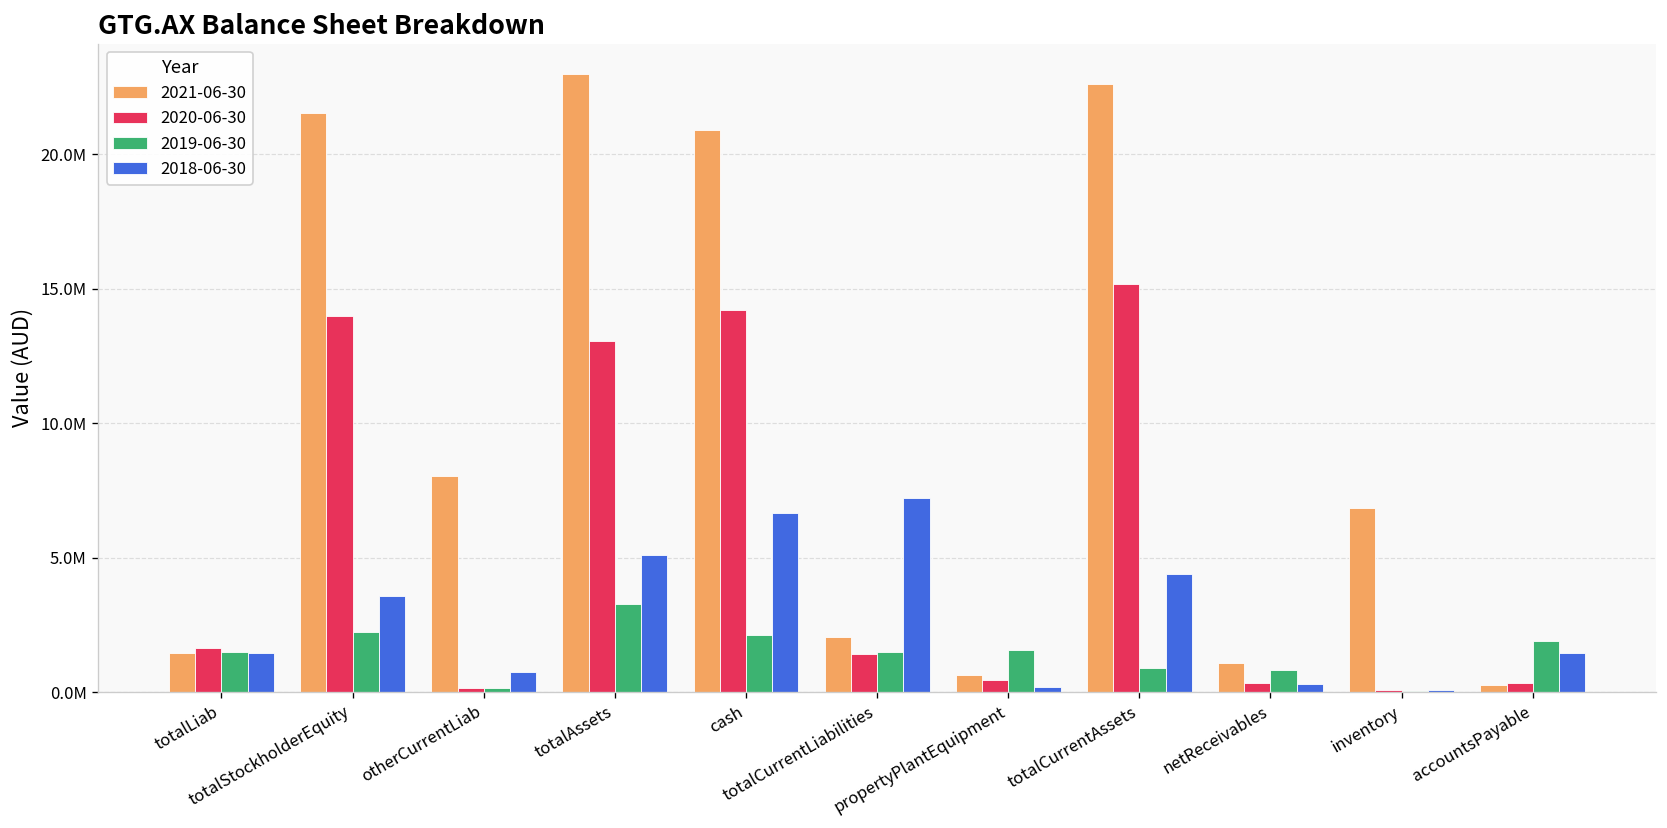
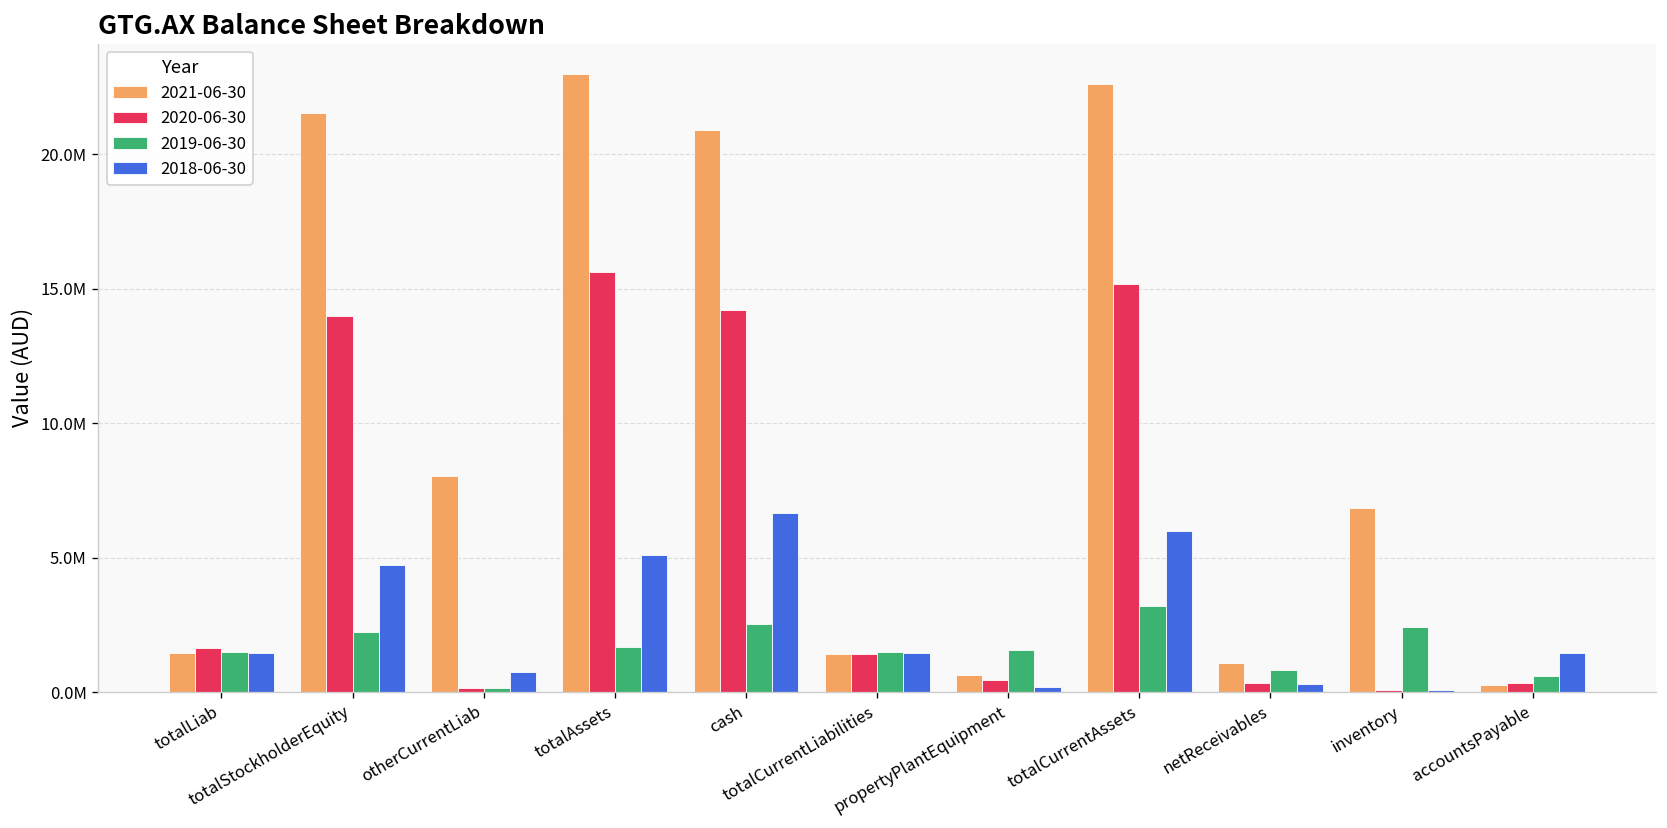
2018-06-30, totalStockholderEquity: 3600000 -> 4700000
2020-06-30, totalAssets: 13100000 -> 15600000
2019-06-30, totalAssets: 3300000 -> 1700000
2019-06-30, cash: 2100000 -> 2500000
2021-06-30, totalCurrentLiabilities: 2100000 -> 1400000
2018-06-30, totalCurrentLiabilities: 7200000 -> 1500000
2019-06-30, totalCurrentAssets: 900000 -> 3200000
2018-06-30, totalCurrentAssets: 4400000 -> 6000000
2019-06-30, inventory: 0 -> 2400000
2019-06-30, accountsPayable: 1900000 -> 600000
